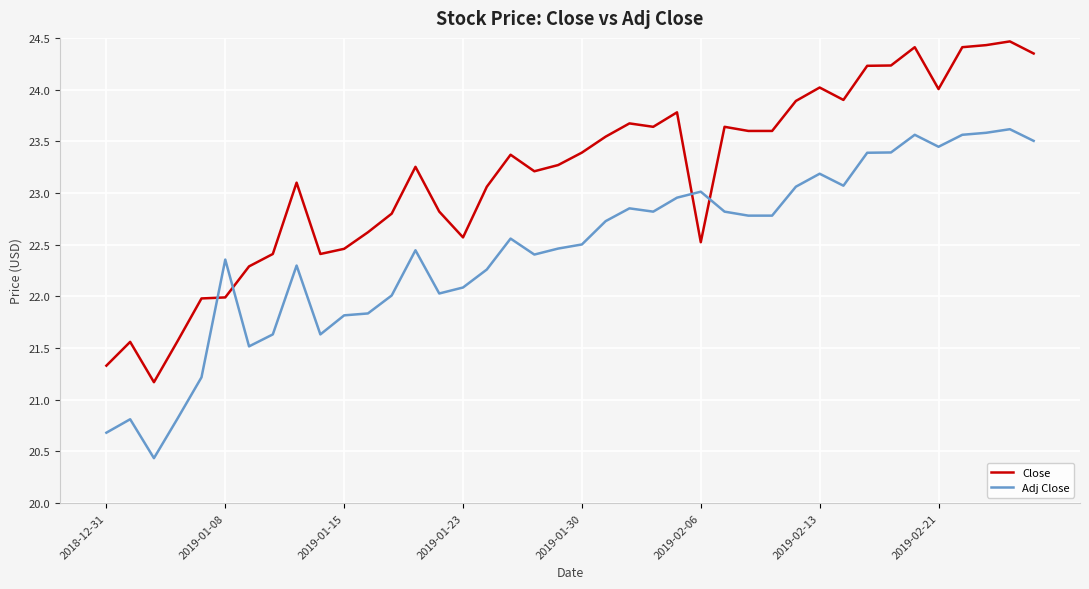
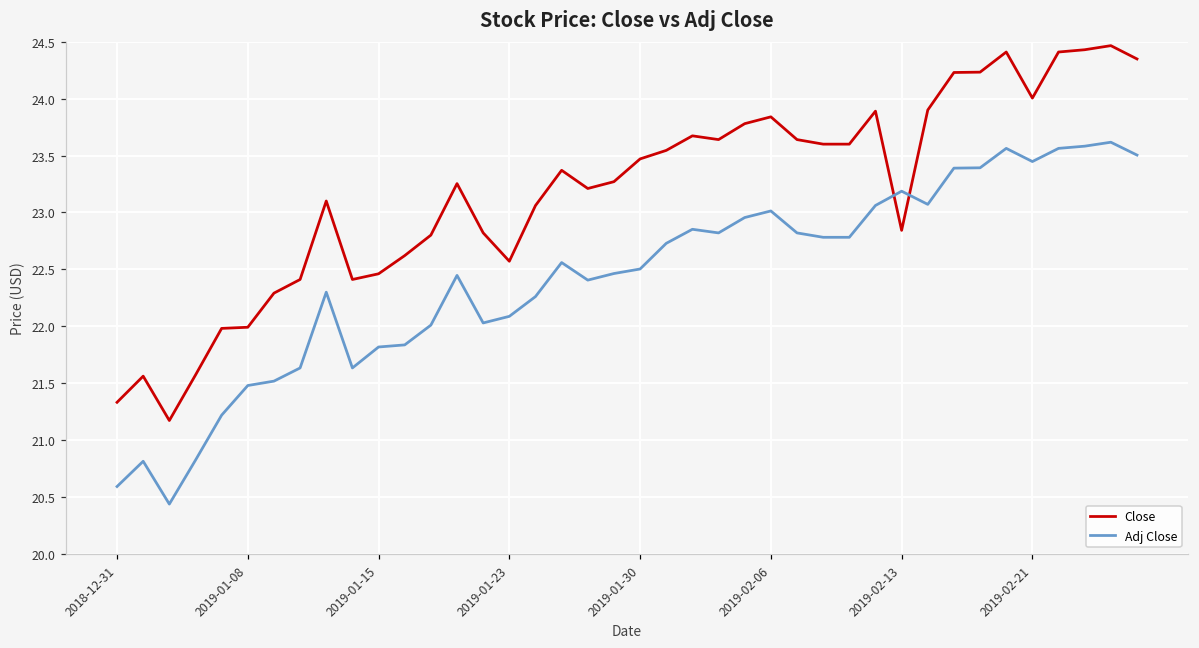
Adj Close, 2018-12-31: 20.68 -> 20.59
Adj Close, 2019-01-08: 22.36 -> 21.48
Close, 2019-01-30: 23.39 -> 23.47
Close, 2019-02-06: 22.52 -> 23.84
Close, 2019-02-13: 24.02 -> 22.84
